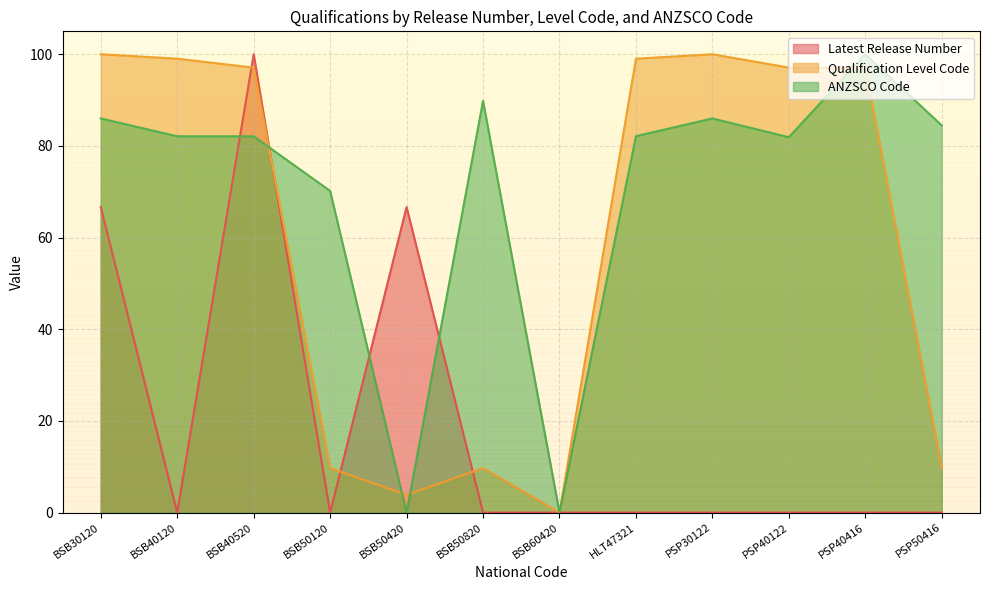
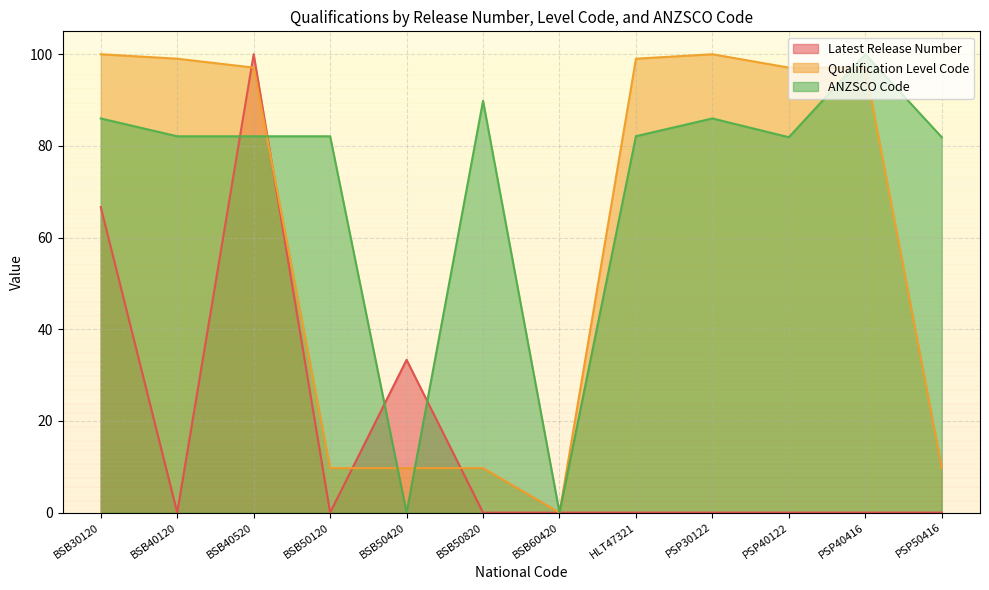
ANZSCO Code, BSB50120: 70 -> 82
Latest Release Number, BSB50420: 67 -> 33
Qualification Level Code, BSB50420: 4 -> 10
ANZSCO Code, PSP50416: 84 -> 82
